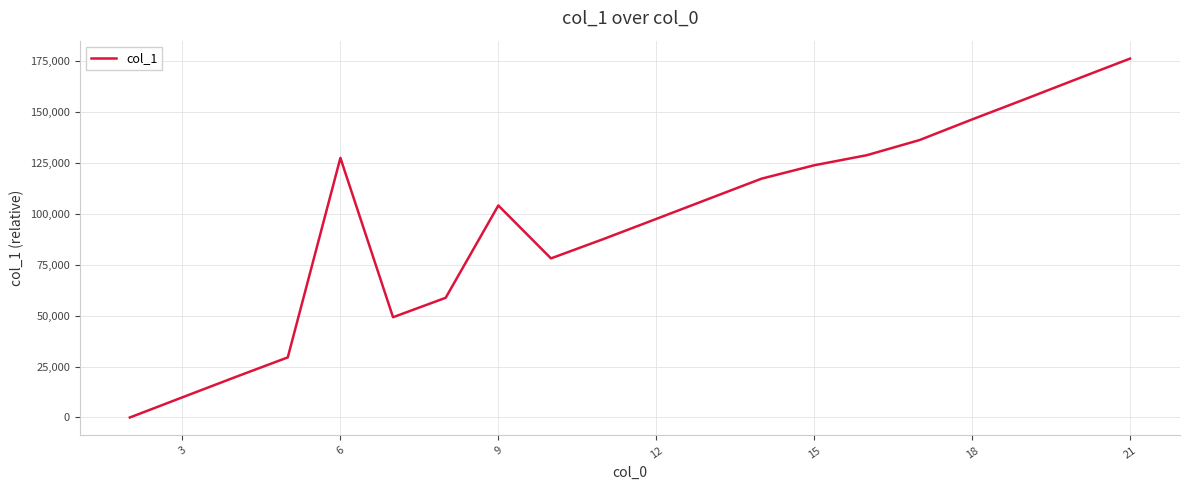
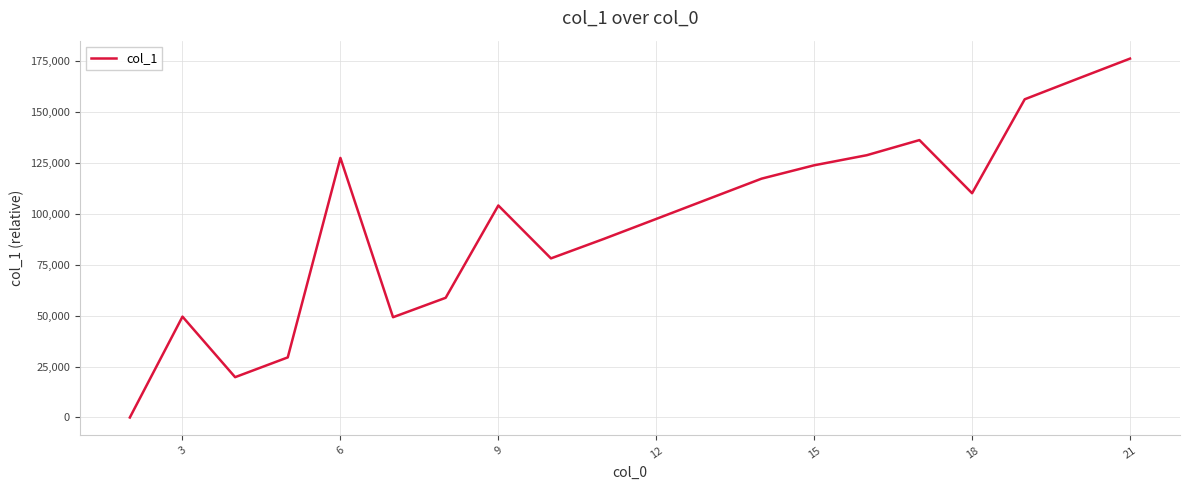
3: 10,000 -> 49,000
18: 146,000 -> 110,000
